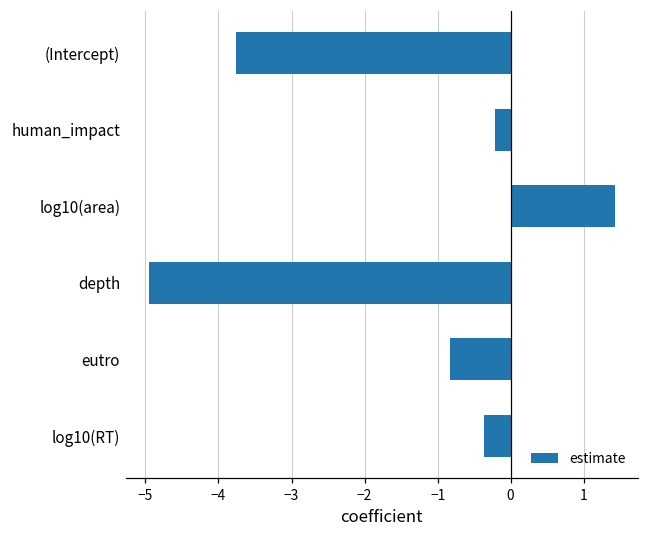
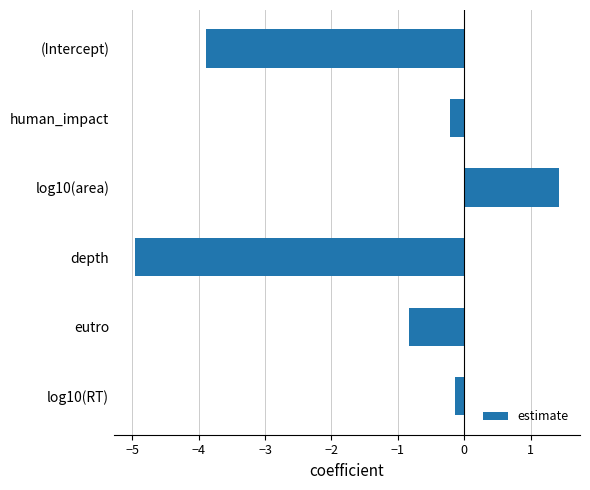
(Intercept): -3.8 -> -3.9
log10(RT): -0.4 -> -0.1
